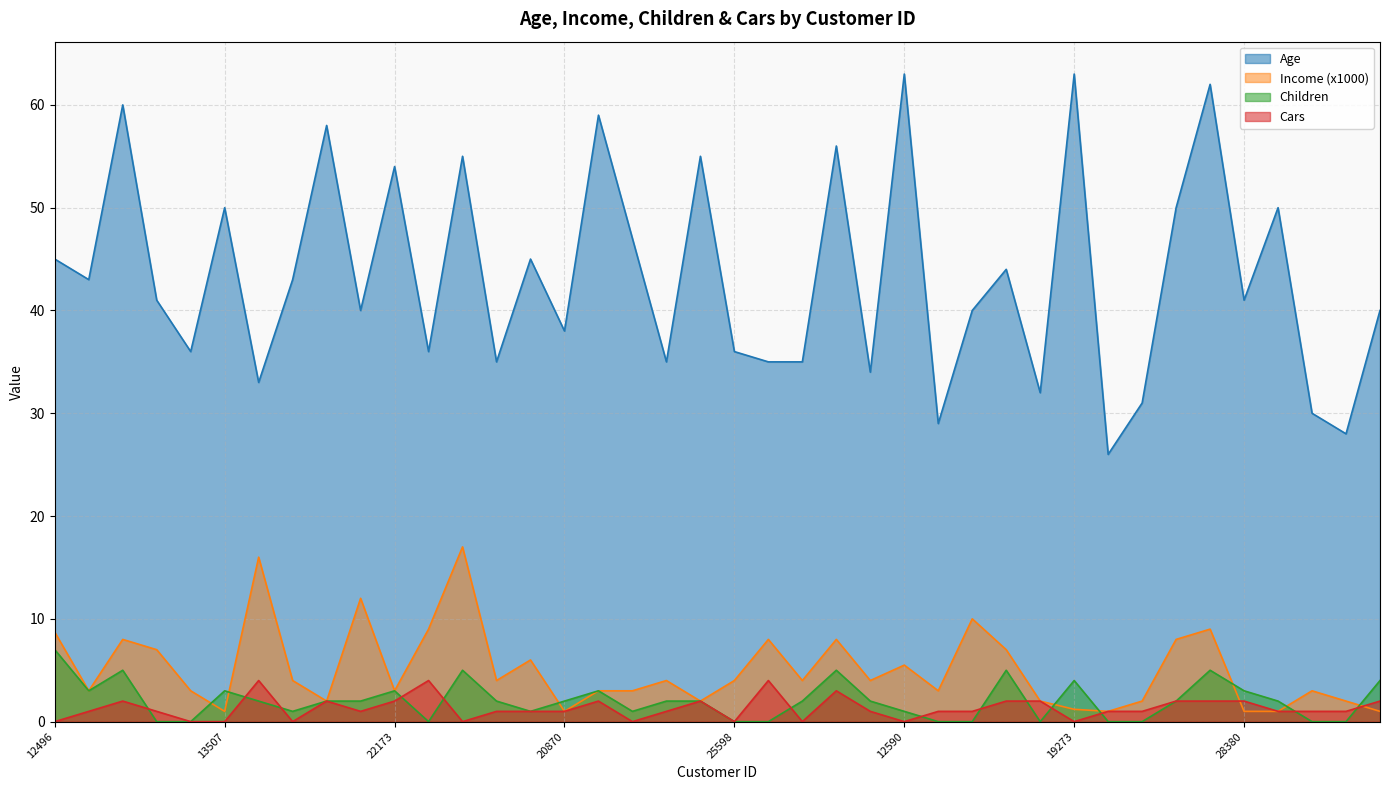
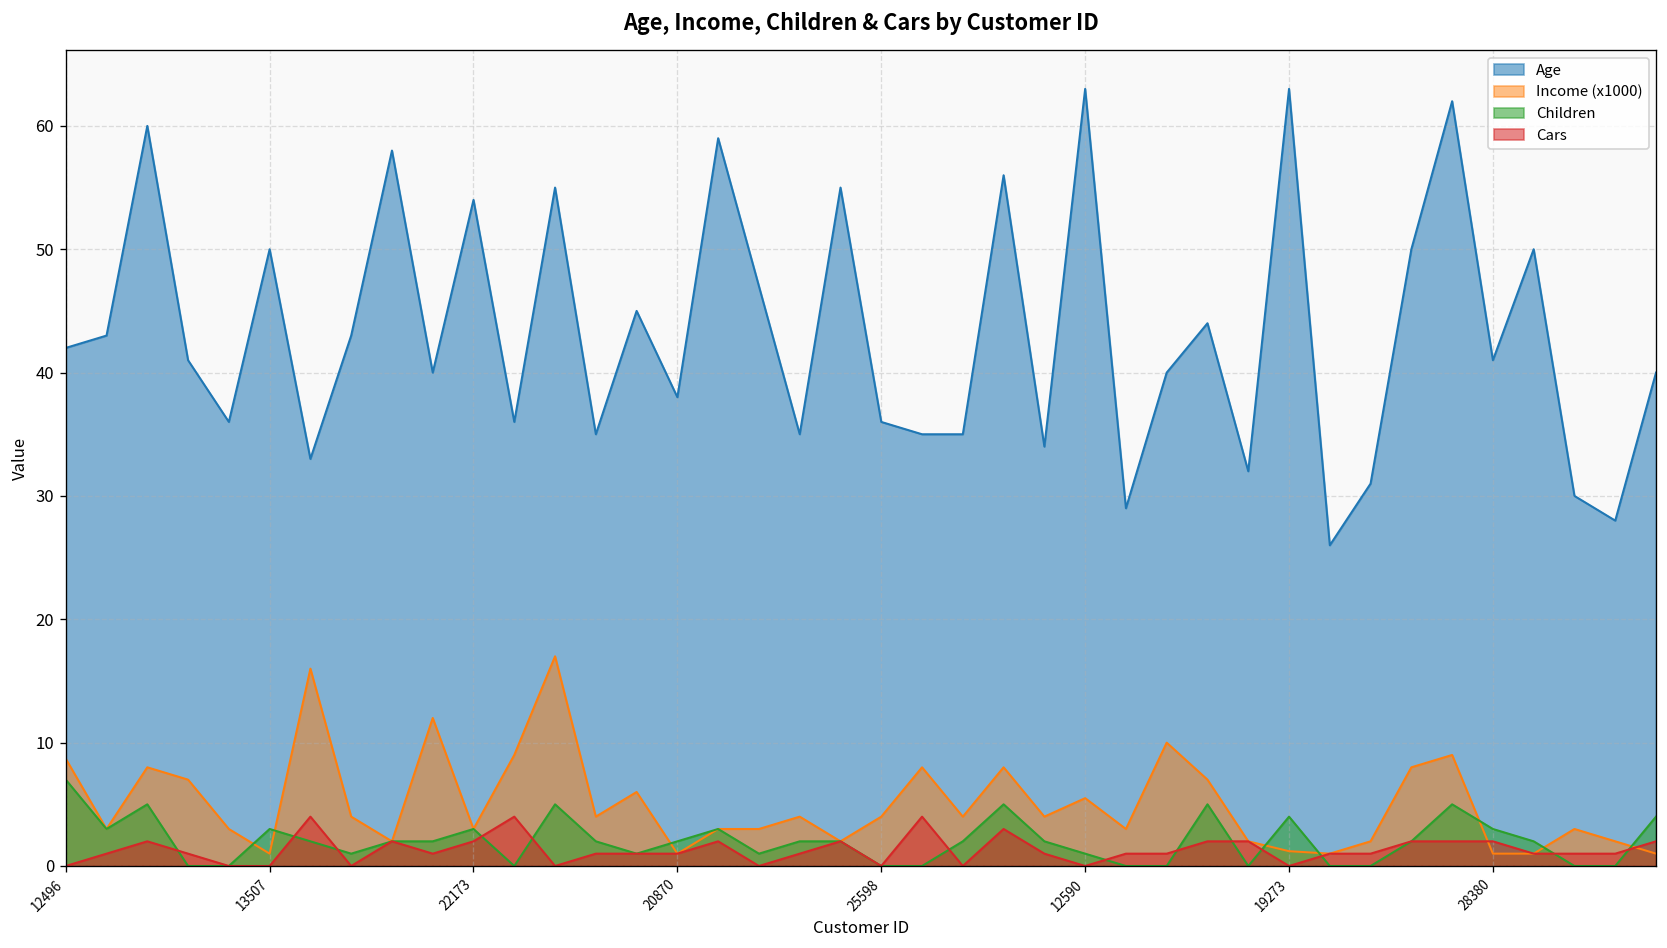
Age, 12496: 45 -> 42
